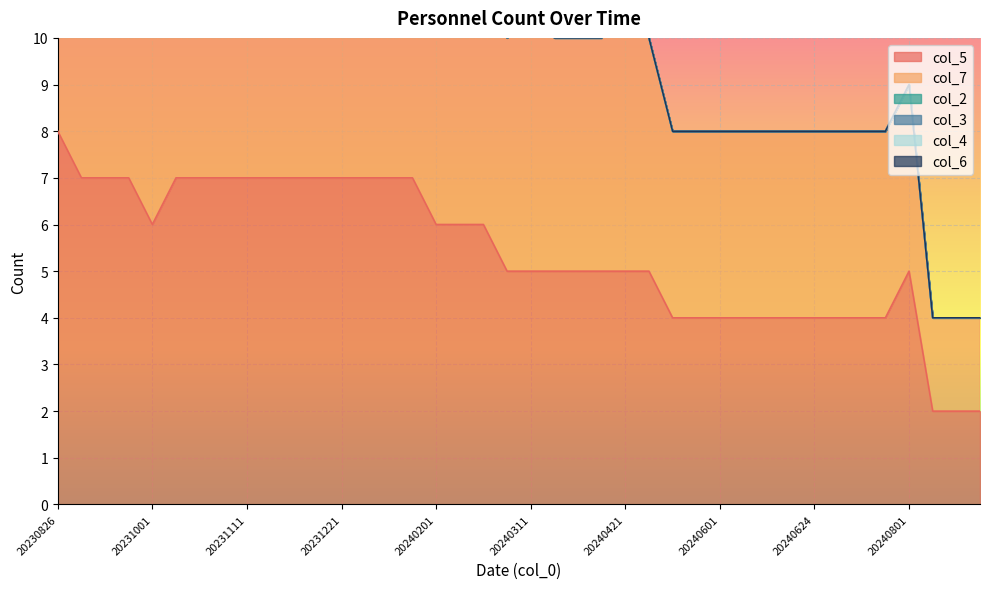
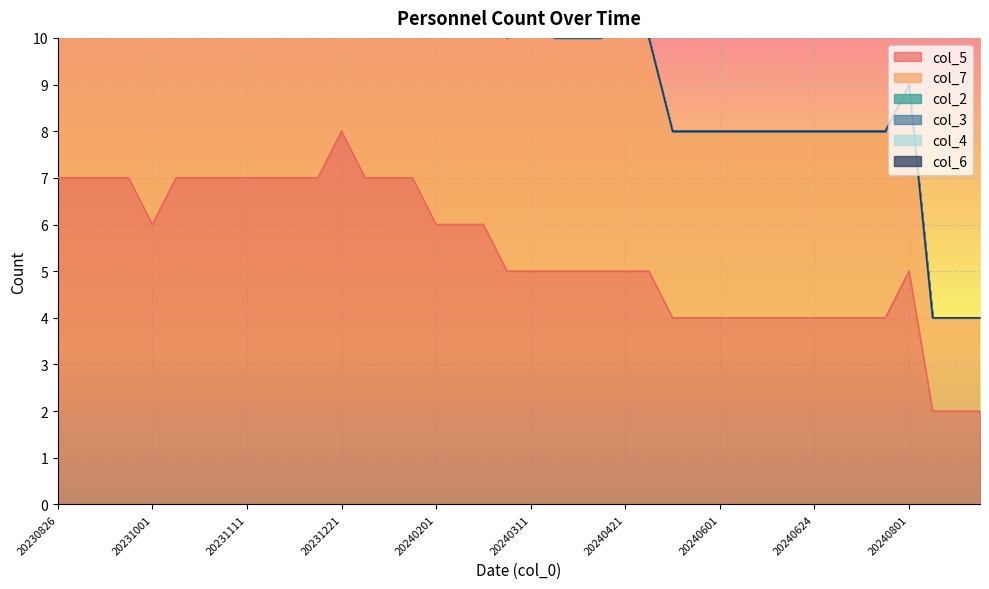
col_5, 20230826: 8 -> 7
col_5, 20231221: 7 -> 8
